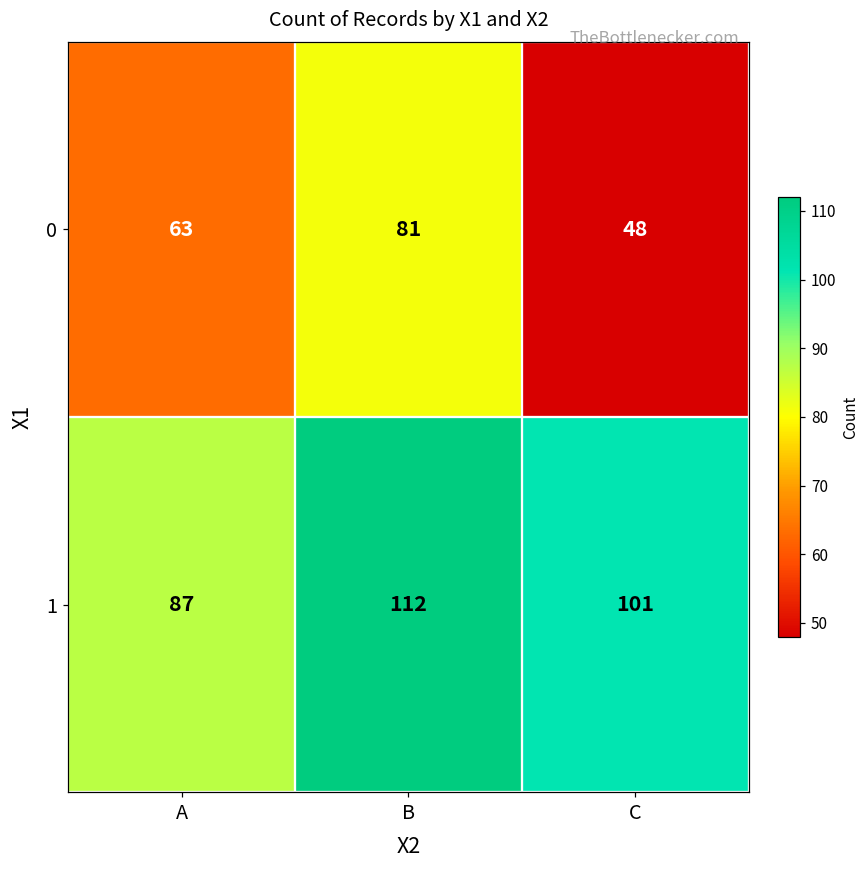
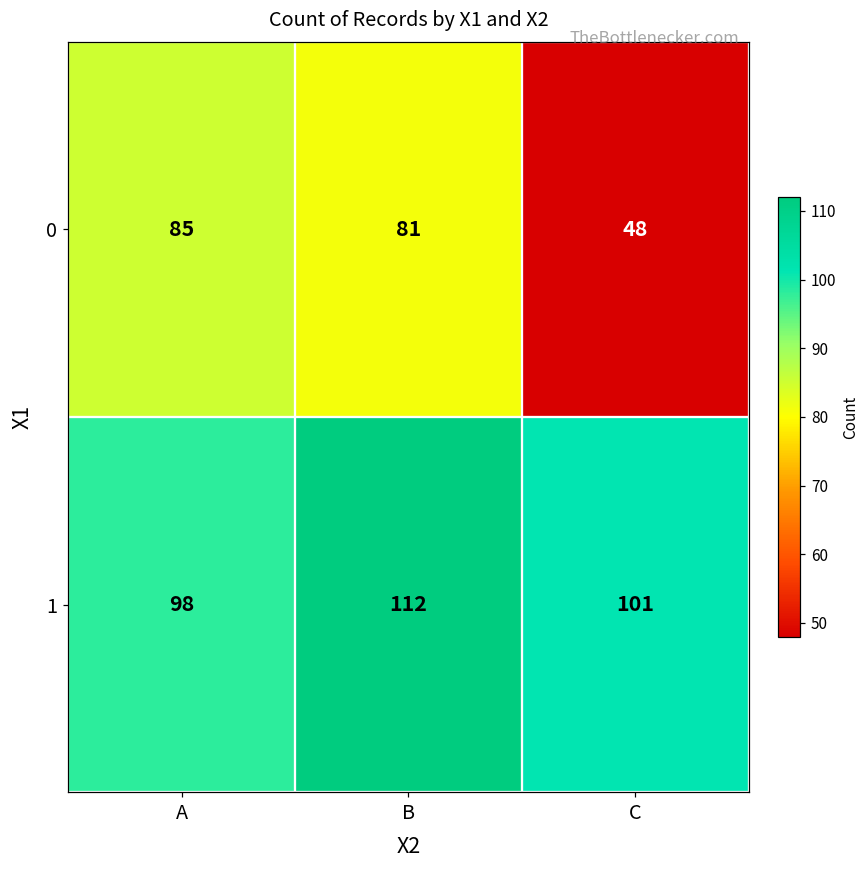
0, A: 63 -> 85
1, A: 87 -> 98
